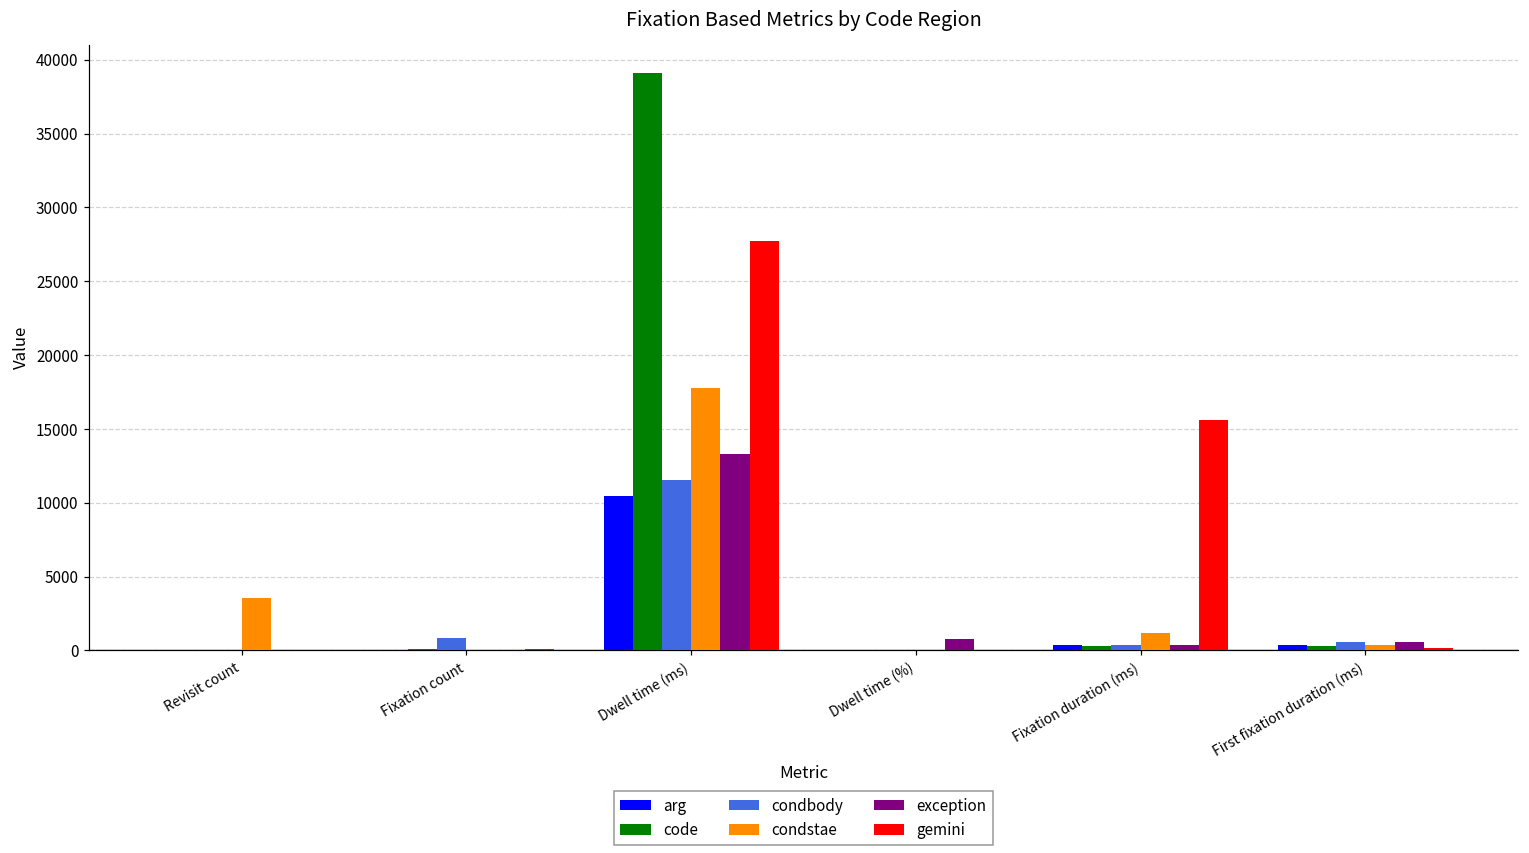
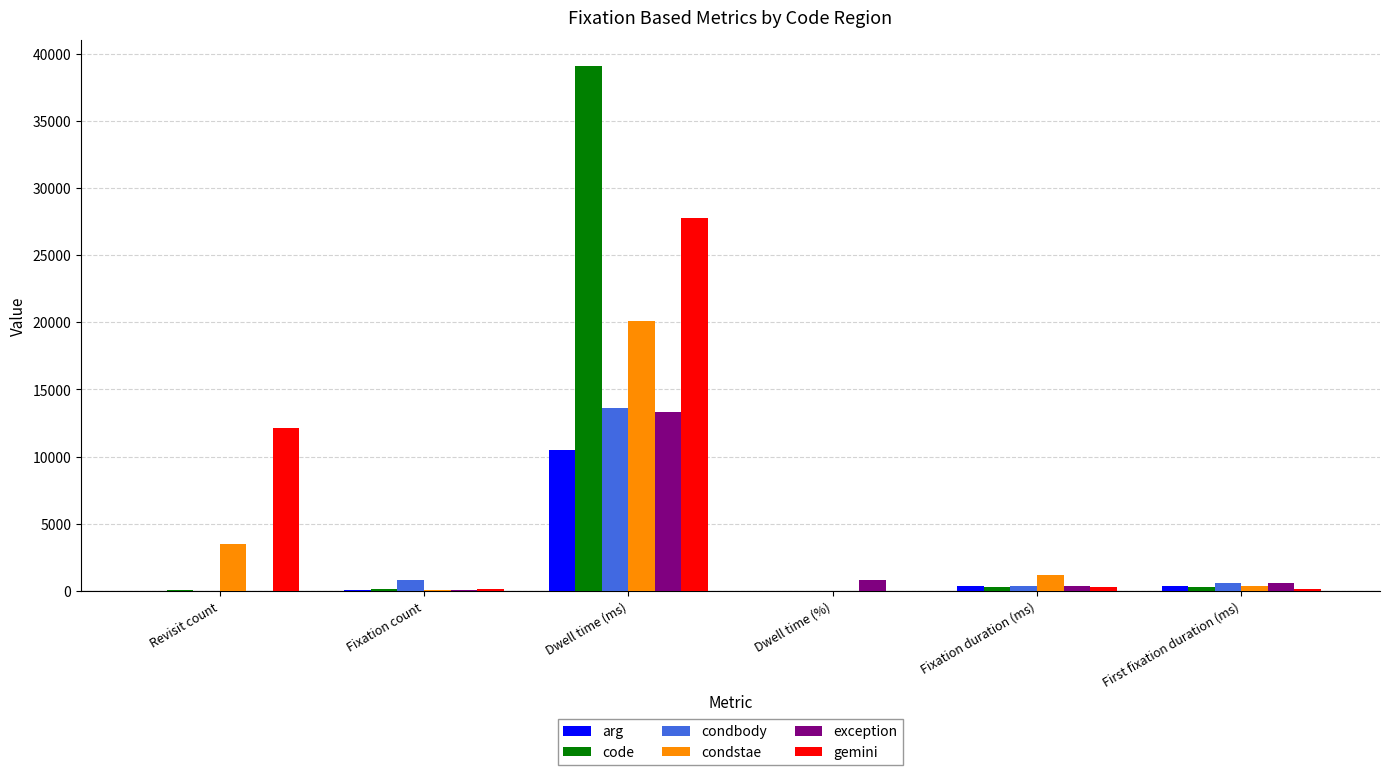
gemini, Revisit count: 0 -> 12100
condbody, Dwell time (ms): 11600 -> 13600
condstae, Dwell time (ms): 17800 -> 20100
gemini, Fixation duration (ms): 15600 -> 300
